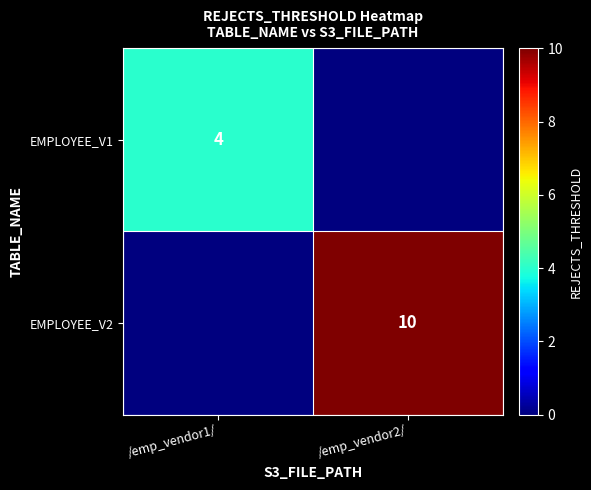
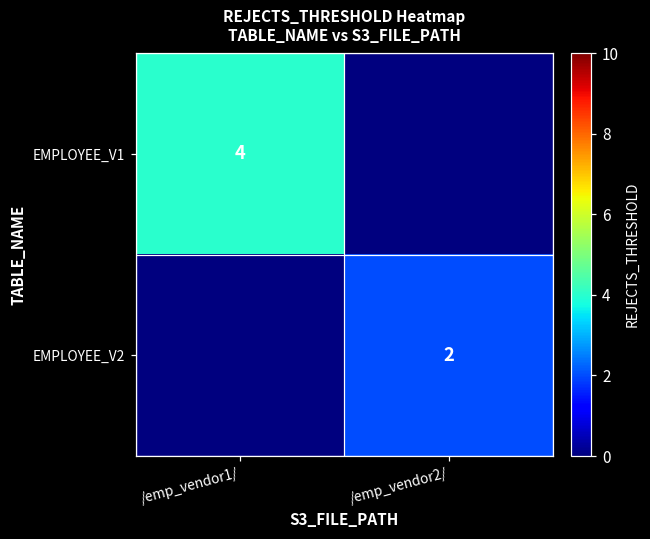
EMPLOYEE_V2, /emp_vendor2/: 10 -> 2
